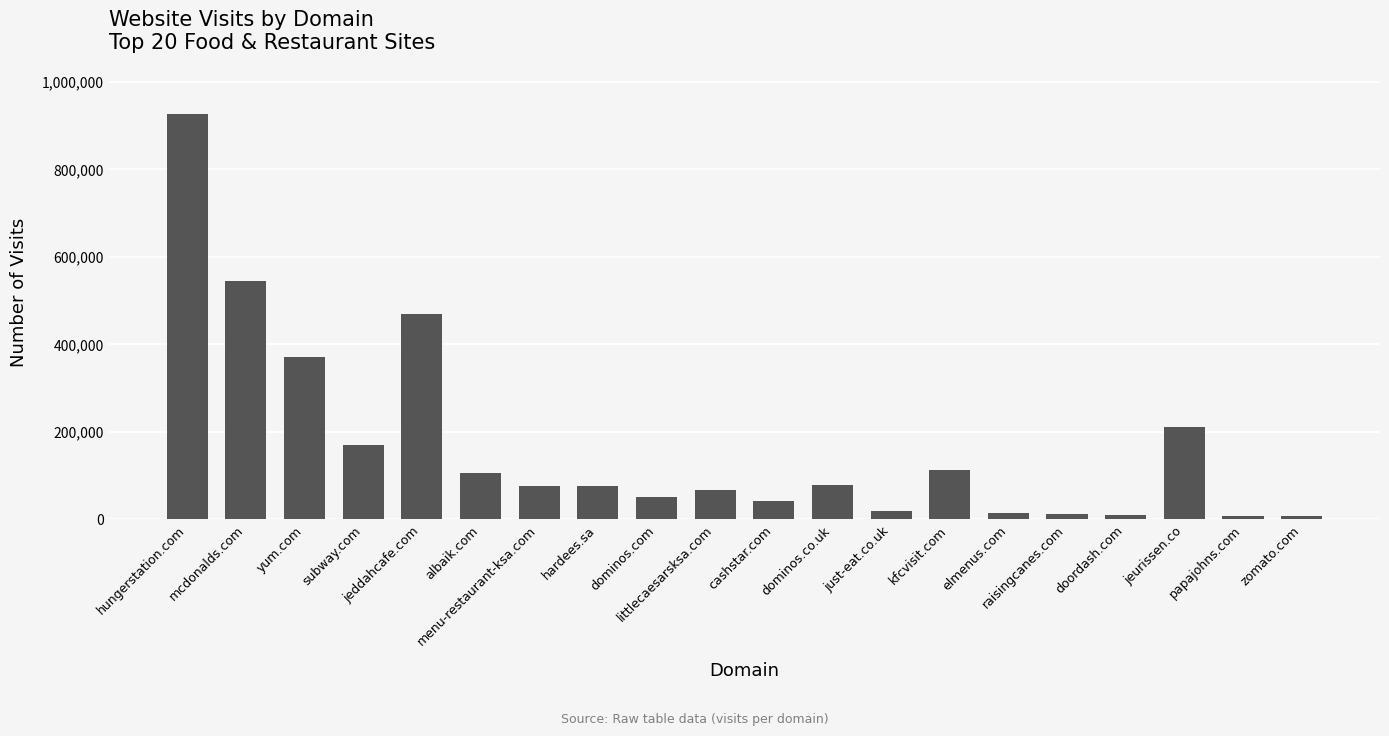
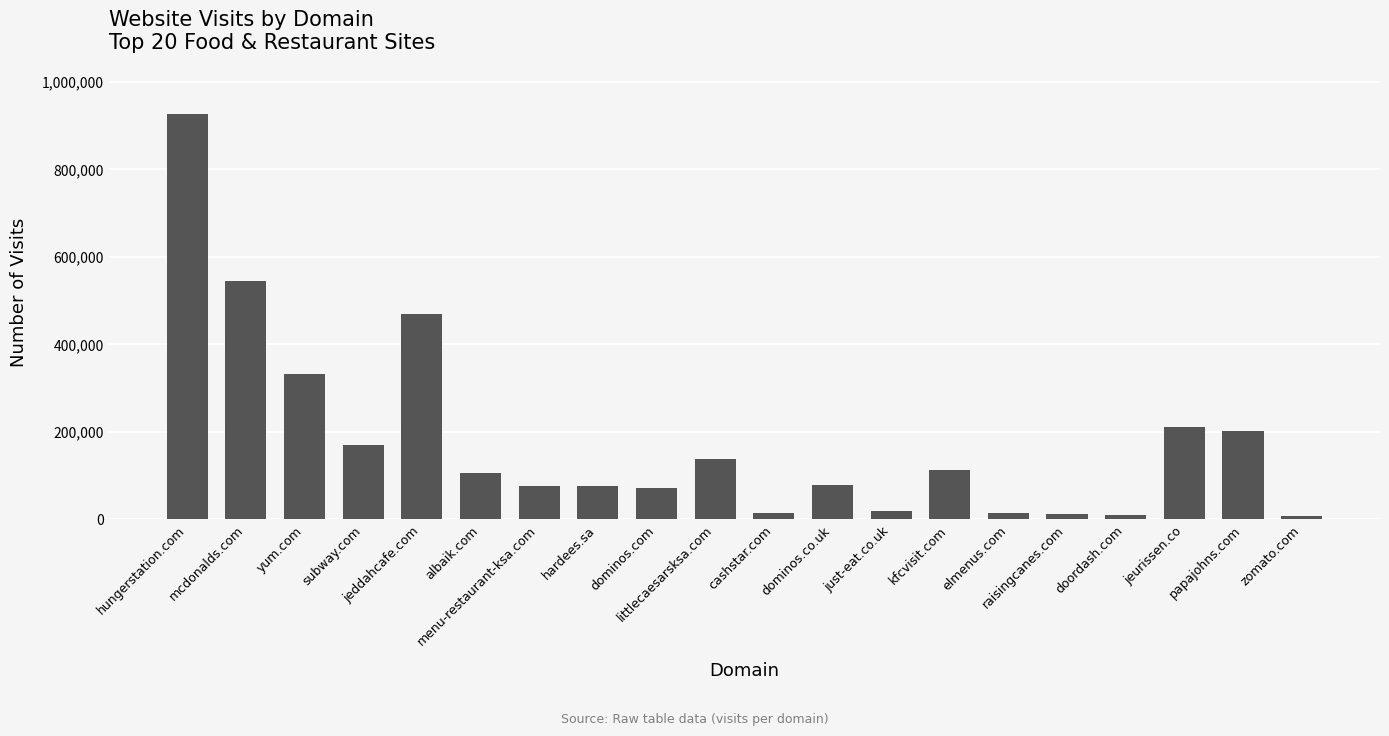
yum.com: 370,000 -> 330,000
dominos.com: 50,000 -> 70,000
littlecaesarsksa.com: 70,000 -> 140,000
cashstar.com: 40,000 -> 10,000
papajohns.com: 10,000 -> 200,000
